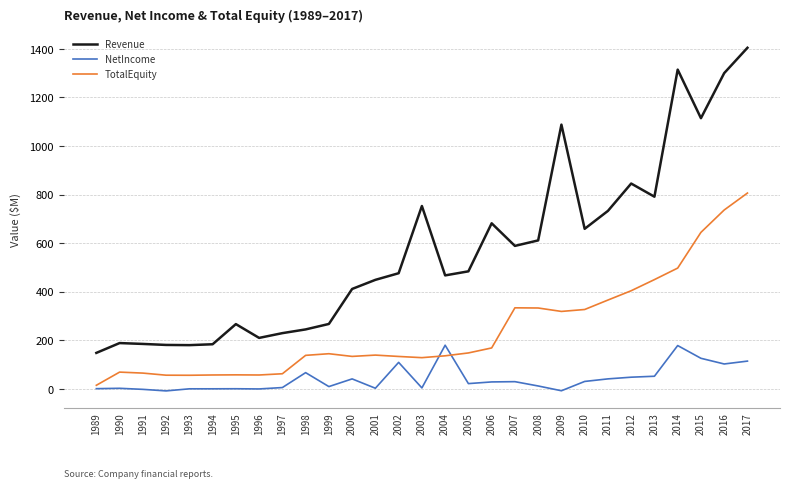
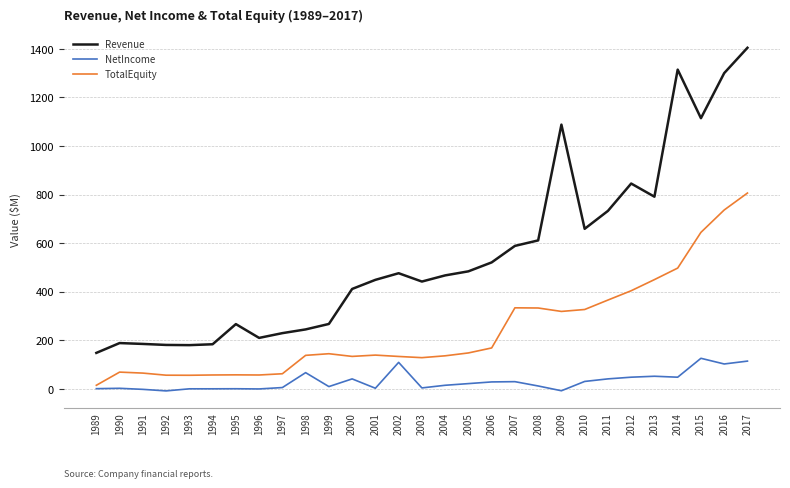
Revenue, 2003: 750 -> 440
NetIncome, 2004: 180 -> 20
Revenue, 2006: 680 -> 520
NetIncome, 2014: 180 -> 50
